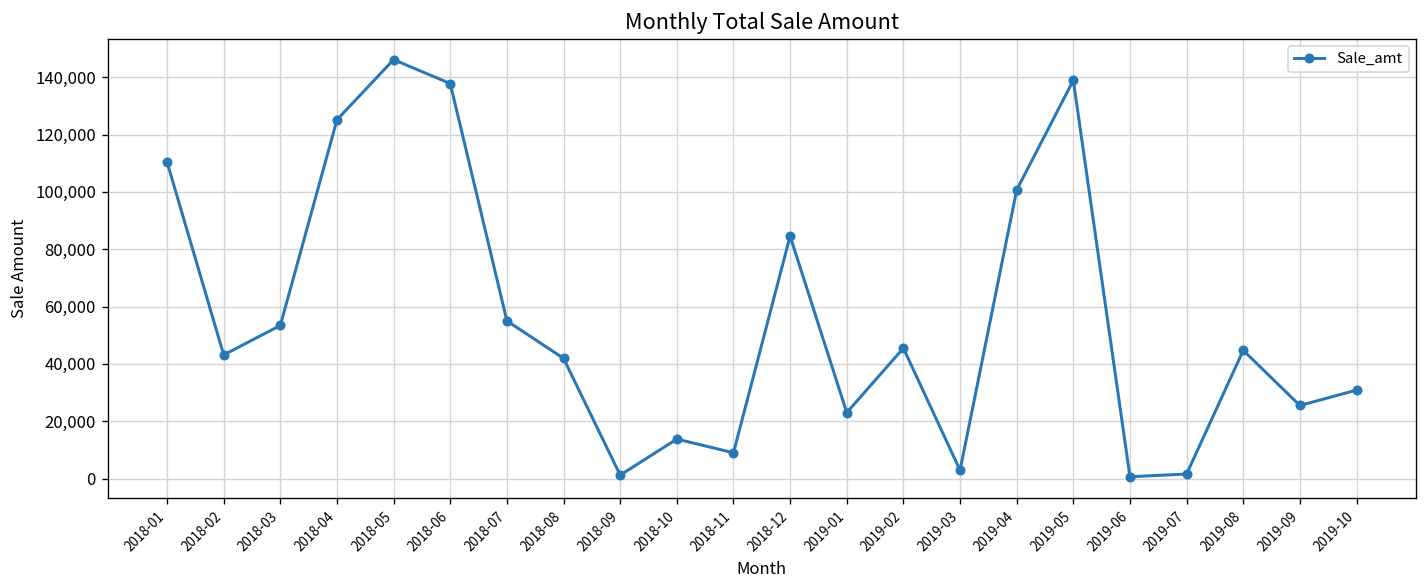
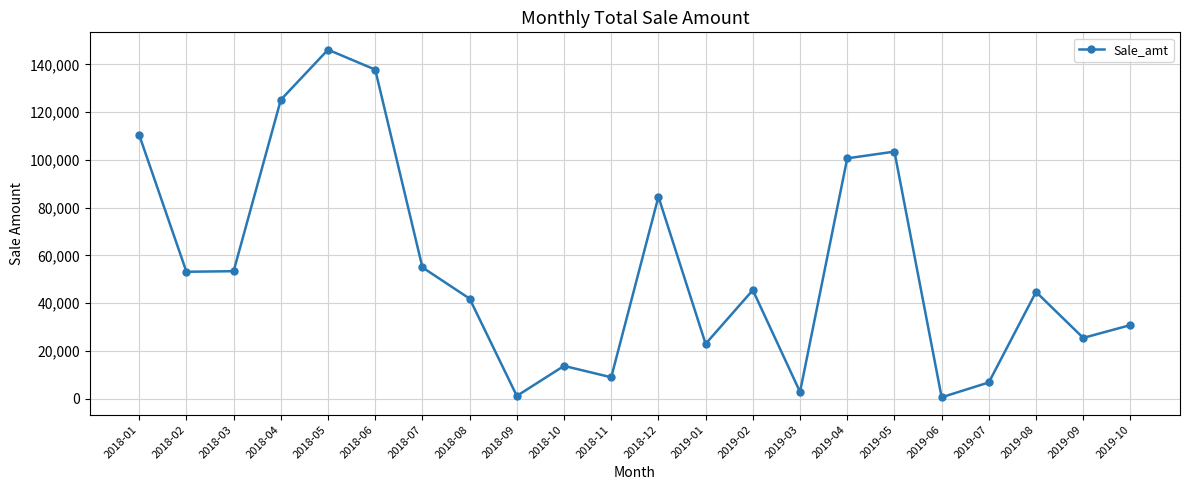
2018-02: 43,000 -> 53,000
2019-05: 139,000 -> 103,000
2019-07: 2,000 -> 7,000
